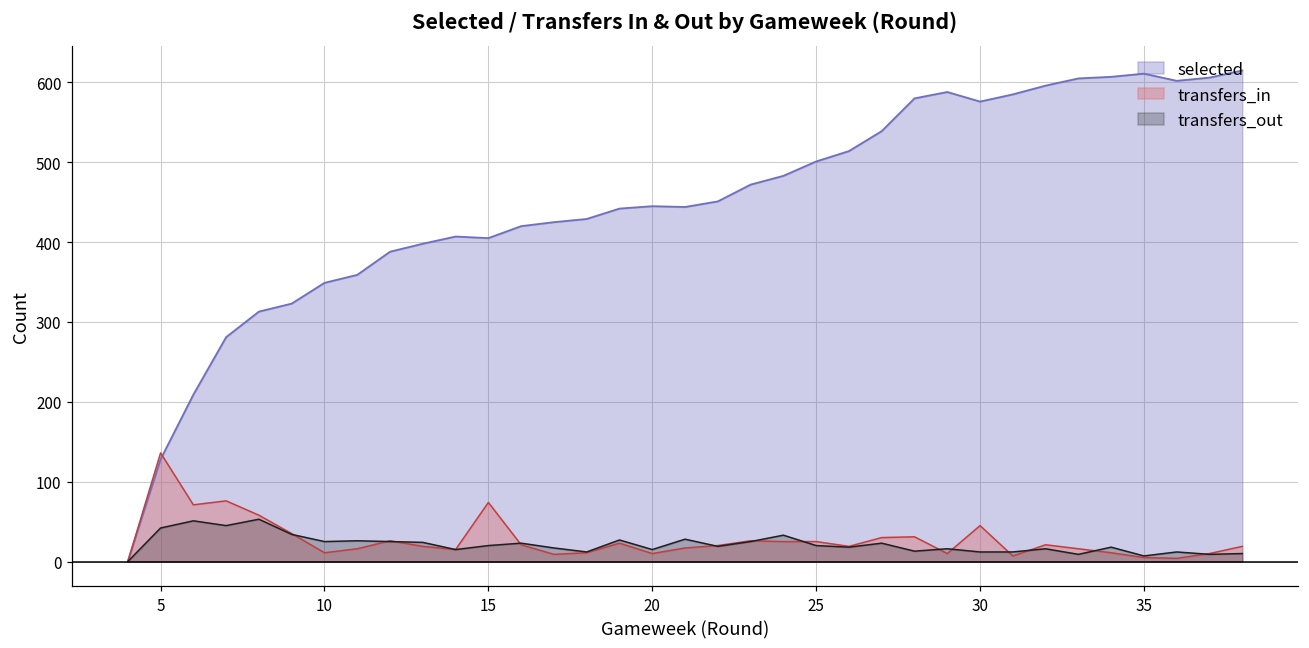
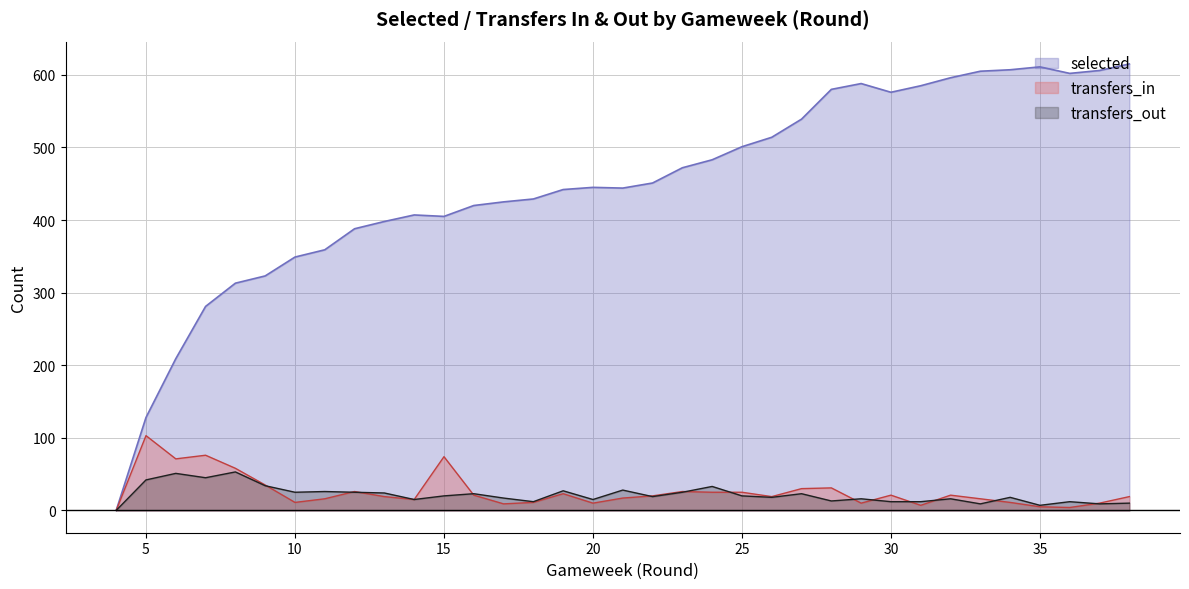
transfers_in, 5: 140 -> 100
transfers_in, 30: 50 -> 20
